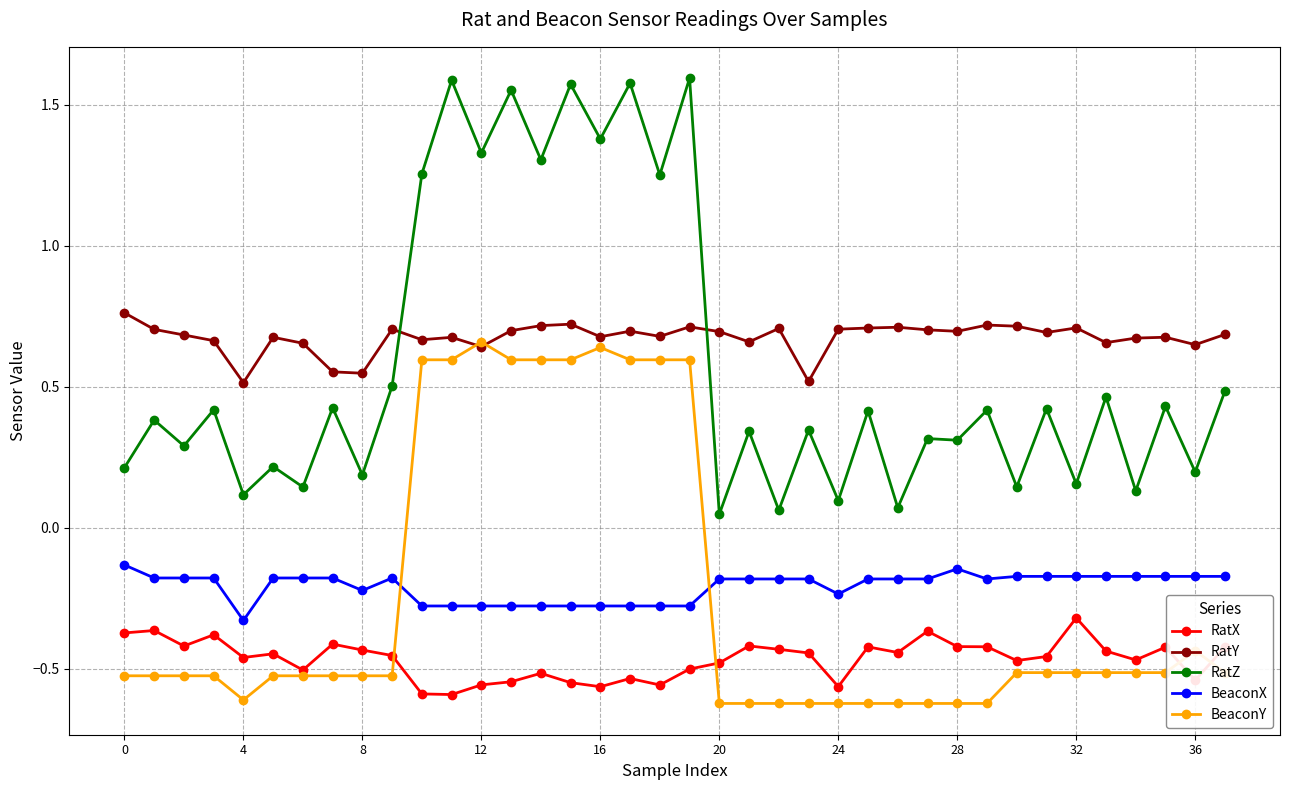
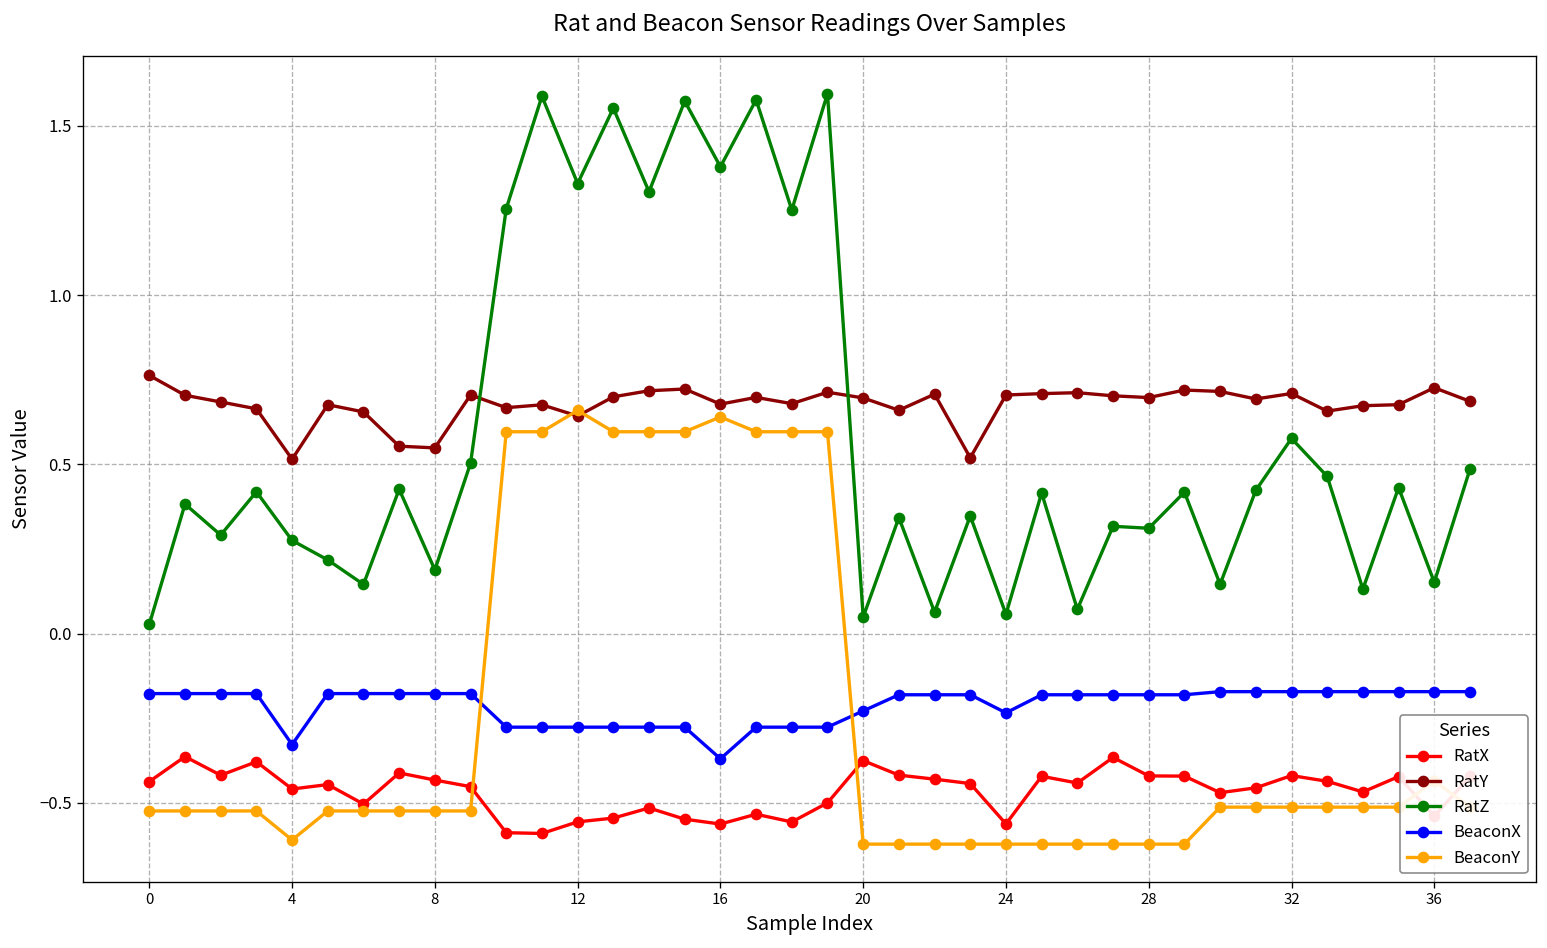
RatX, 0: -0.37 -> -0.44
RatZ, 0: 0.21 -> 0.03
BeaconX, 0: -0.13 -> -0.18
RatZ, 4: 0.12 -> 0.28
BeaconX, 8: -0.22 -> -0.18
BeaconX, 16: -0.28 -> -0.37
RatX, 20: -0.48 -> -0.38
BeaconX, 20: -0.18 -> -0.23
RatZ, 24: 0.10 -> 0.06
BeaconX, 28: -0.15 -> -0.18
RatX, 32: -0.32 -> -0.42
RatZ, 32: 0.16 -> 0.58
RatY, 36: 0.65 -> 0.73
RatZ, 36: 0.20 -> 0.15
